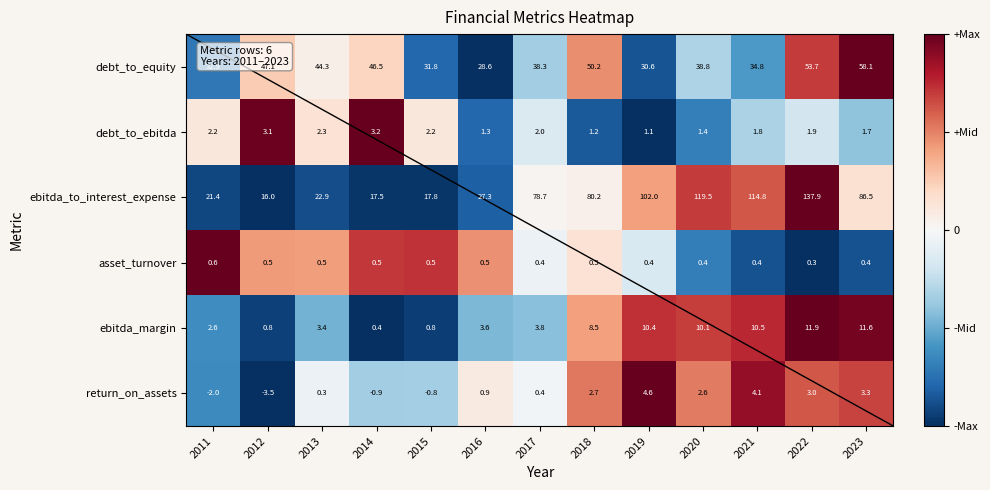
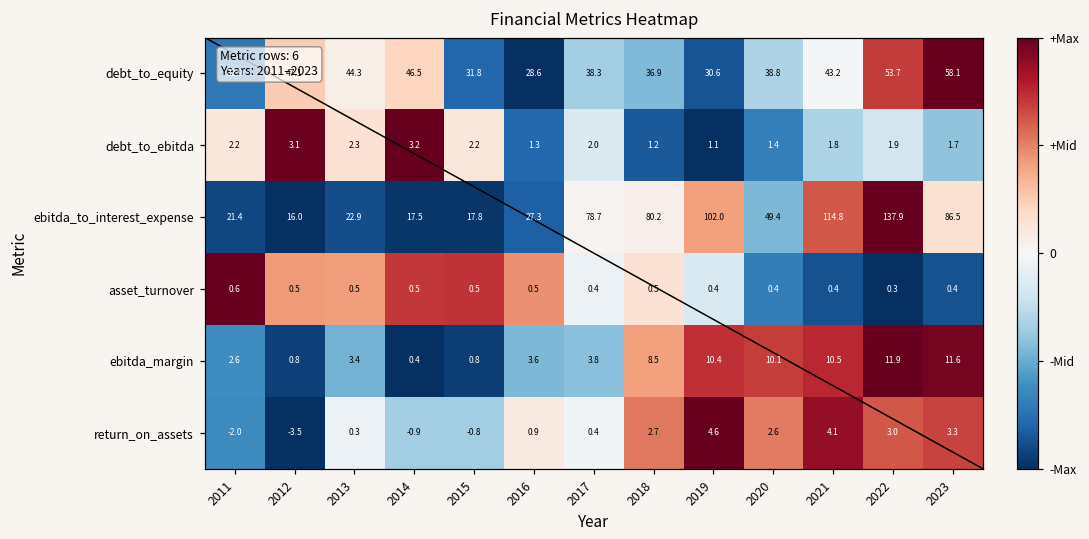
debt_to_equity, 2018: 50.2 -> 36.9
debt_to_equity, 2021: 34.8 -> 43.2
ebitda_to_interest_expense, 2020: 119.5 -> 49.4
